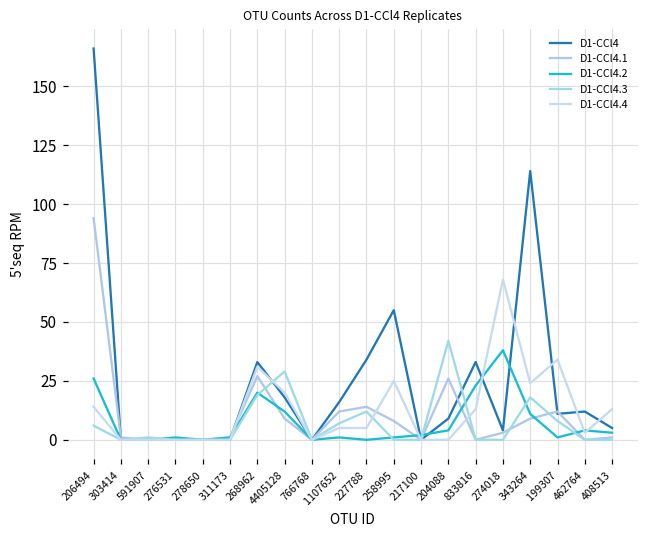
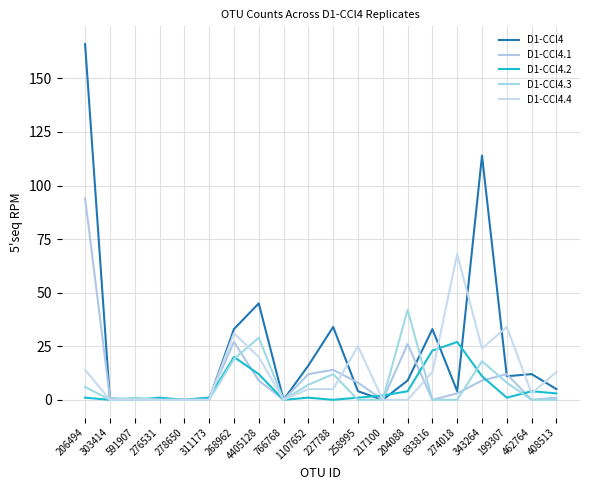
D1-CCl4.2, 206494: 26 -> 1
D1-CCl4, 4405128: 18 -> 45
D1-CCl4, 258995: 55 -> 4
D1-CCl4.2, 274018: 38 -> 27
